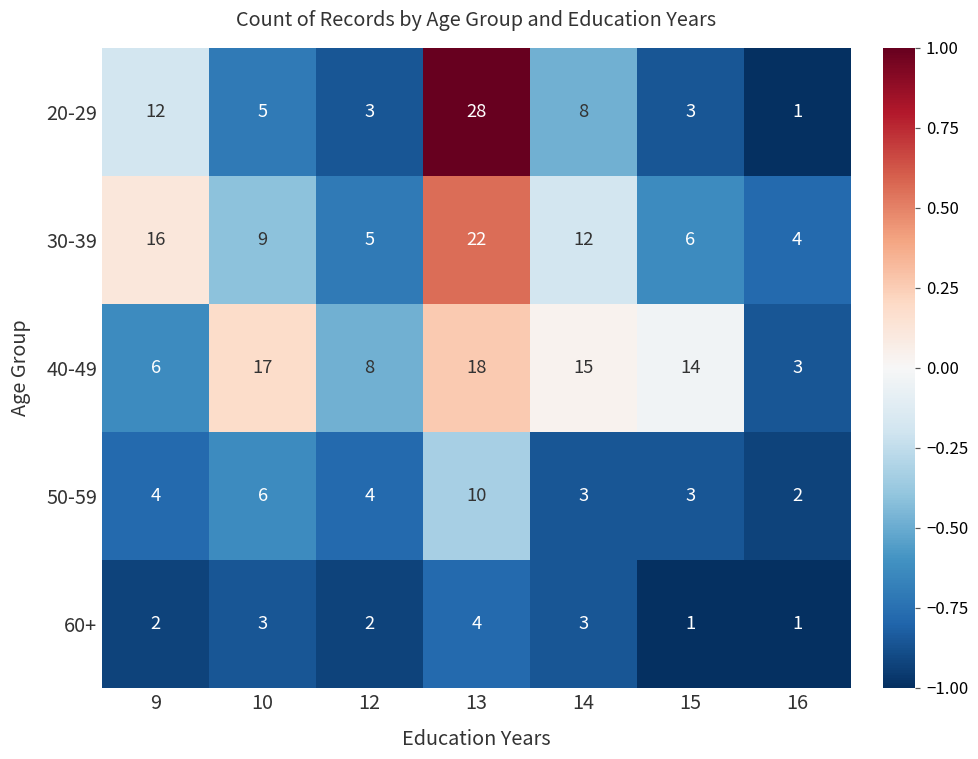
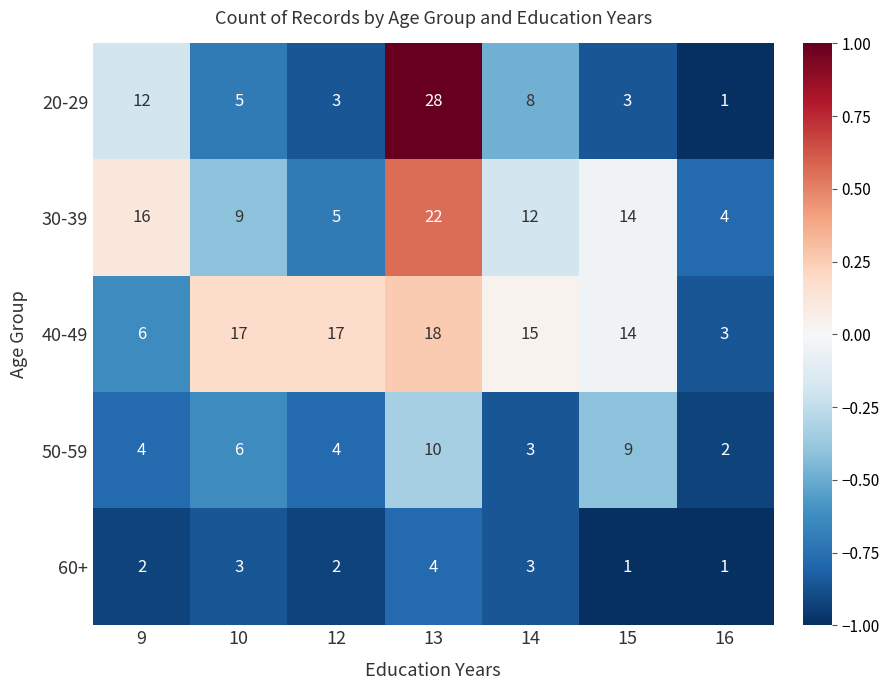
30-39, 15: 6 -> 14
40-49, 12: 8 -> 17
50-59, 15: 3 -> 9
